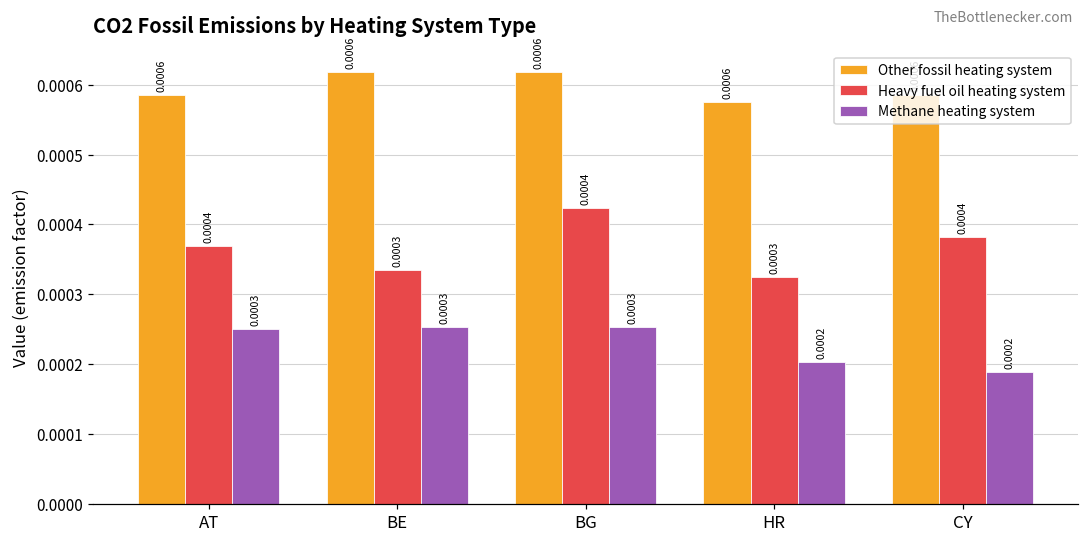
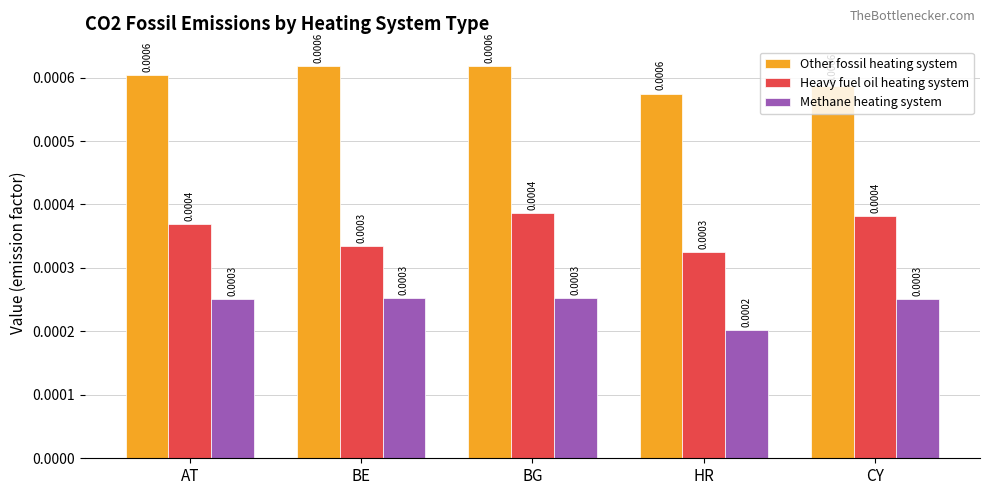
Other fossil heating system, AT: 0.00059 -> 0.00060
Heavy fuel oil heating system, BG: 0.00042 -> 0.00039
Methane heating system, CY: 0.0002 -> 0.0003
